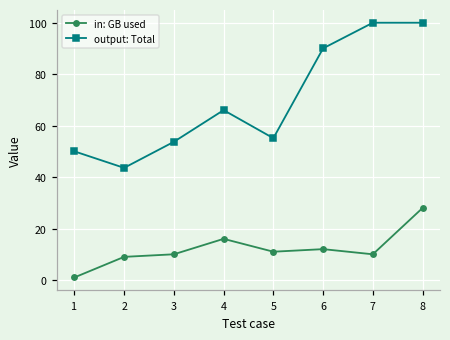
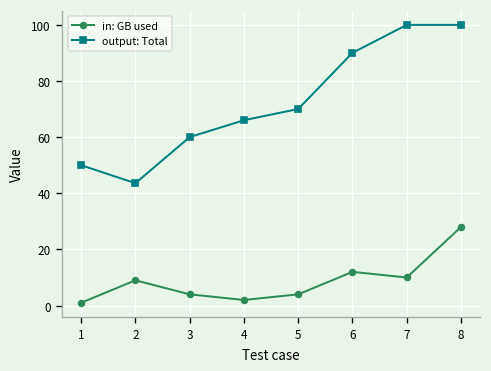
in: GB used, 3: 10 -> 4
output: Total, 3: 54 -> 60
in: GB used, 4: 16 -> 2
in: GB used, 5: 11 -> 4
output: Total, 5: 55 -> 70
